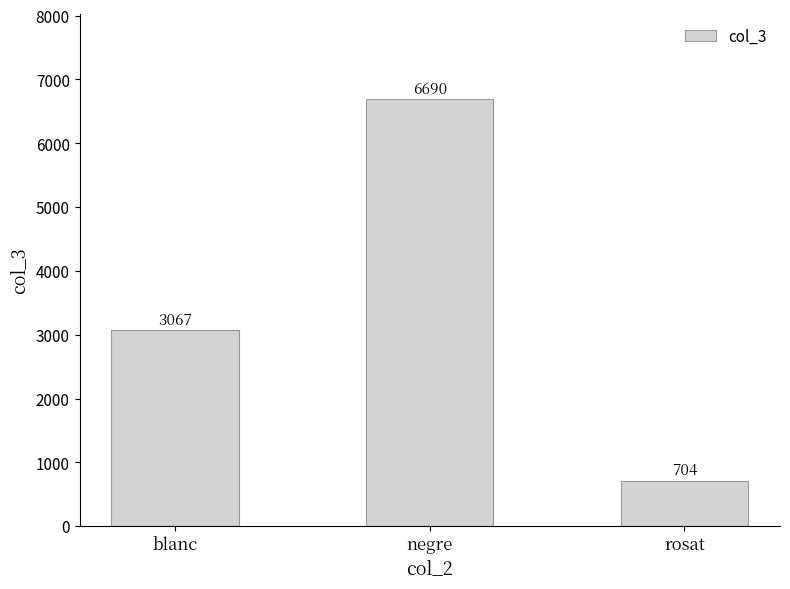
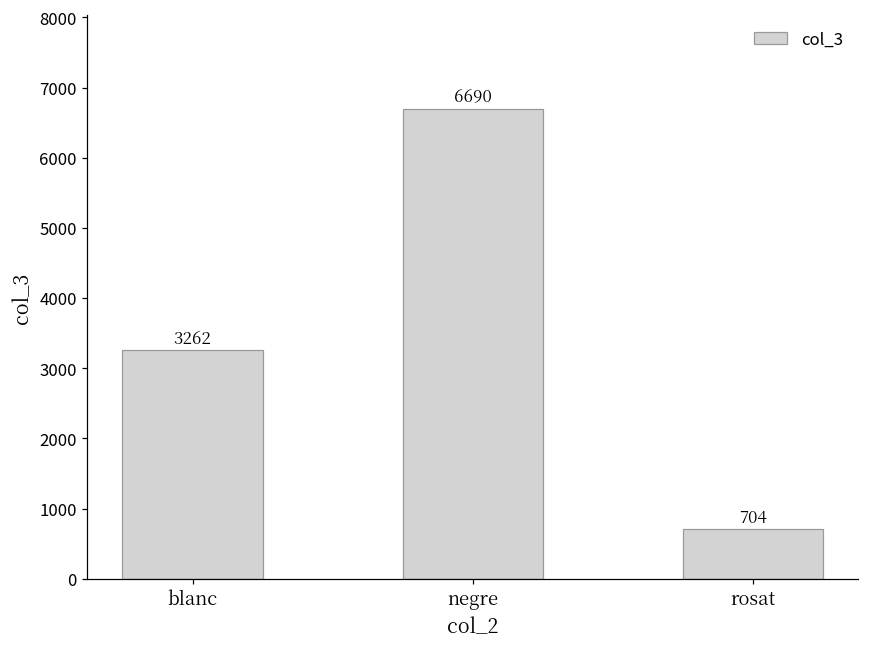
blanc: 3067 -> 3262
